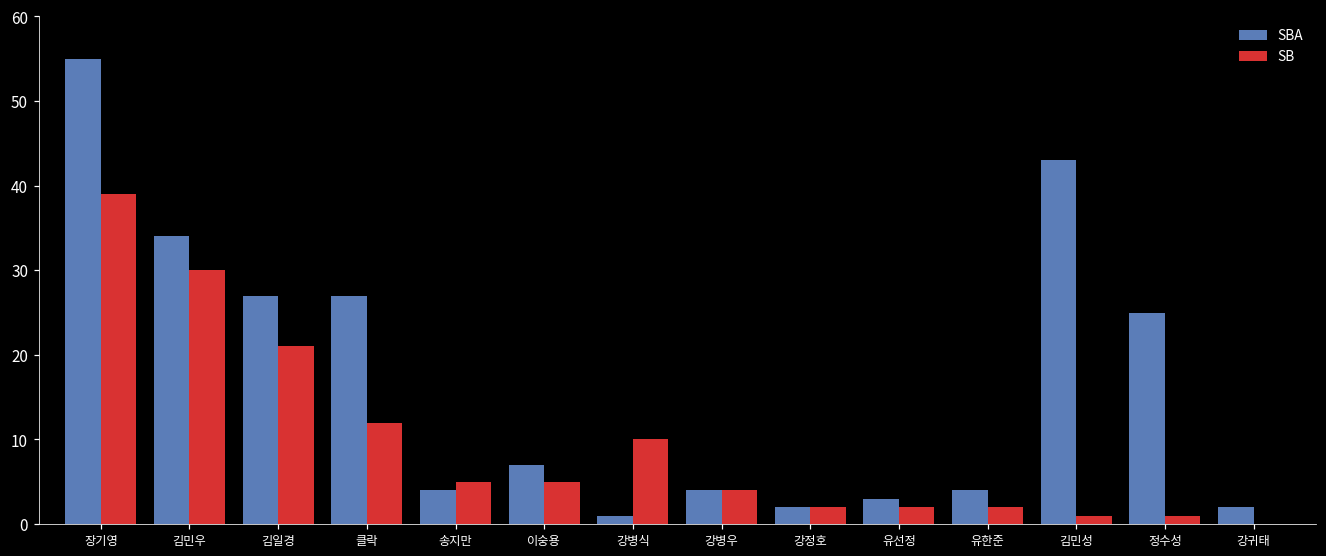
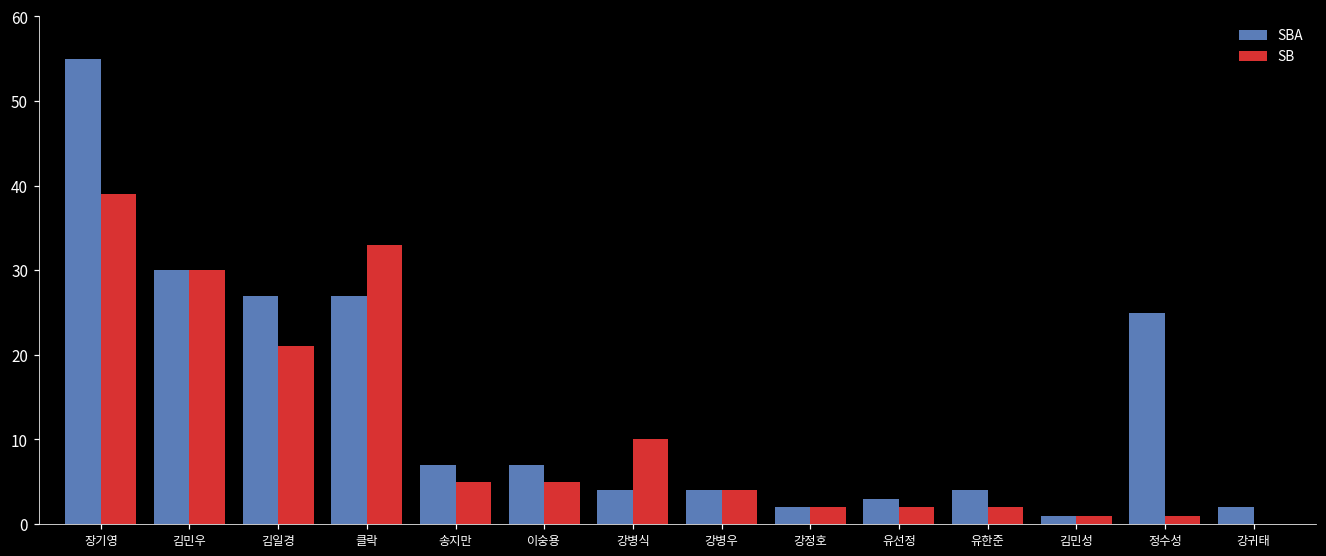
SBA, 김민우: 34 -> 30
SB, 클락: 12 -> 33
SBA, 송지만: 4 -> 7
SBA, 강병식: 1 -> 4
SBA, 김민성: 43 -> 1
